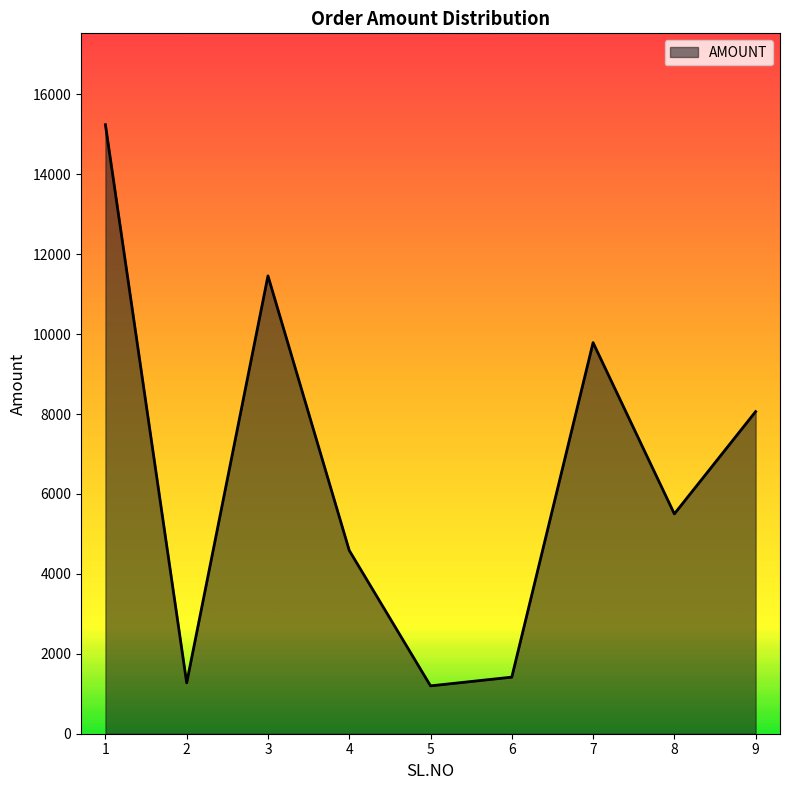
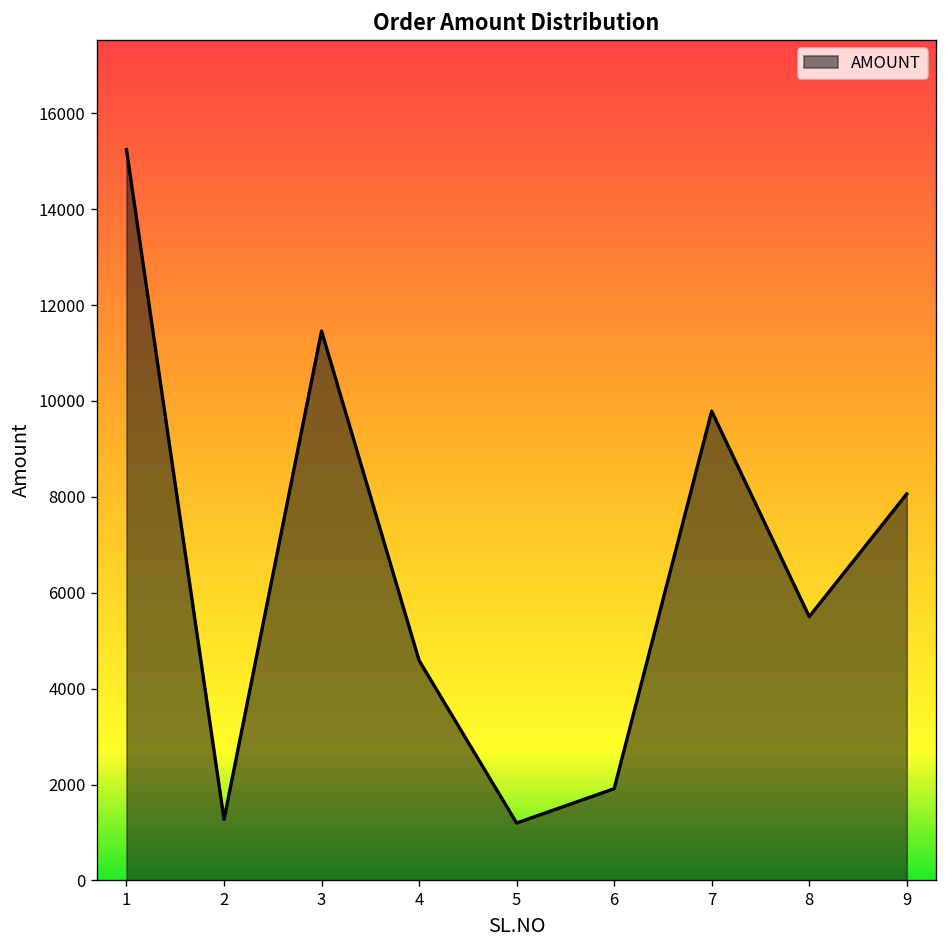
6: 1400 -> 1900
